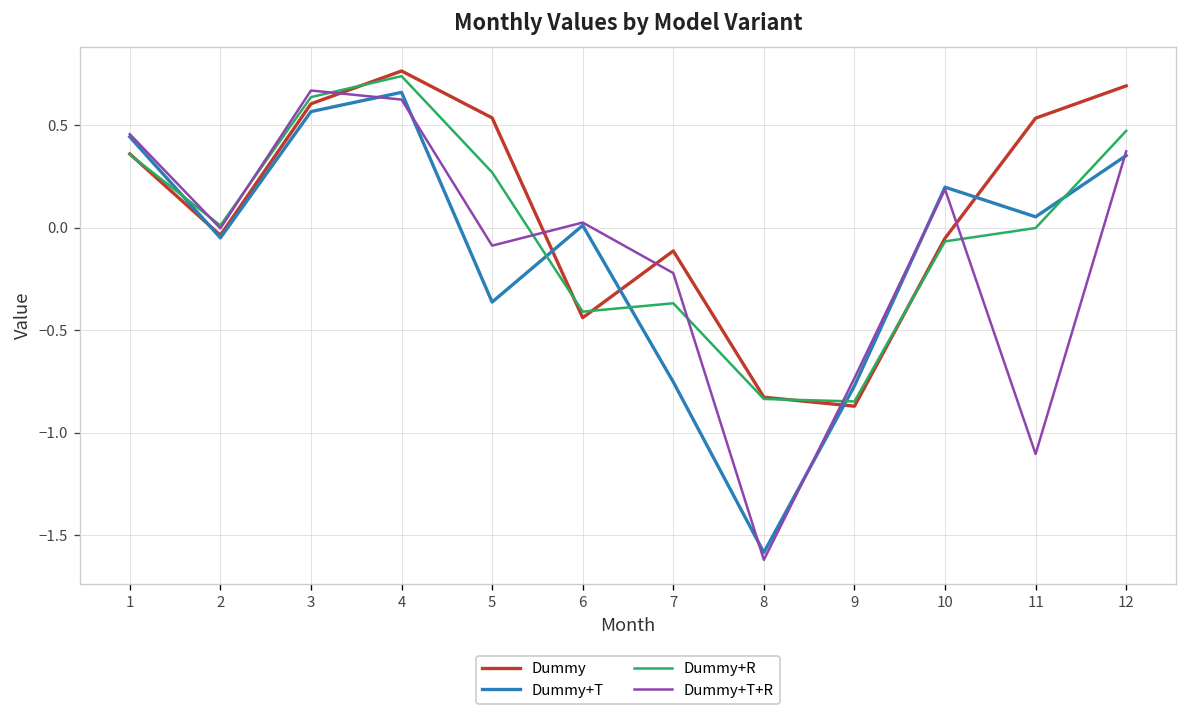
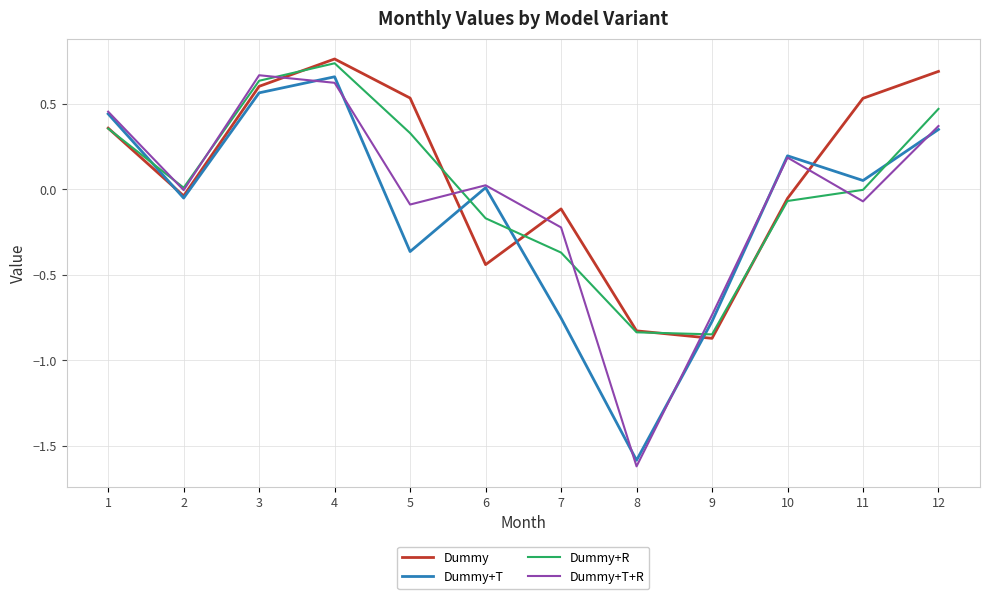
Dummy+R, 5: 0.27 -> 0.33
Dummy+R, 6: -0.41 -> -0.17
Dummy+T+R, 11: -1.10 -> -0.07
